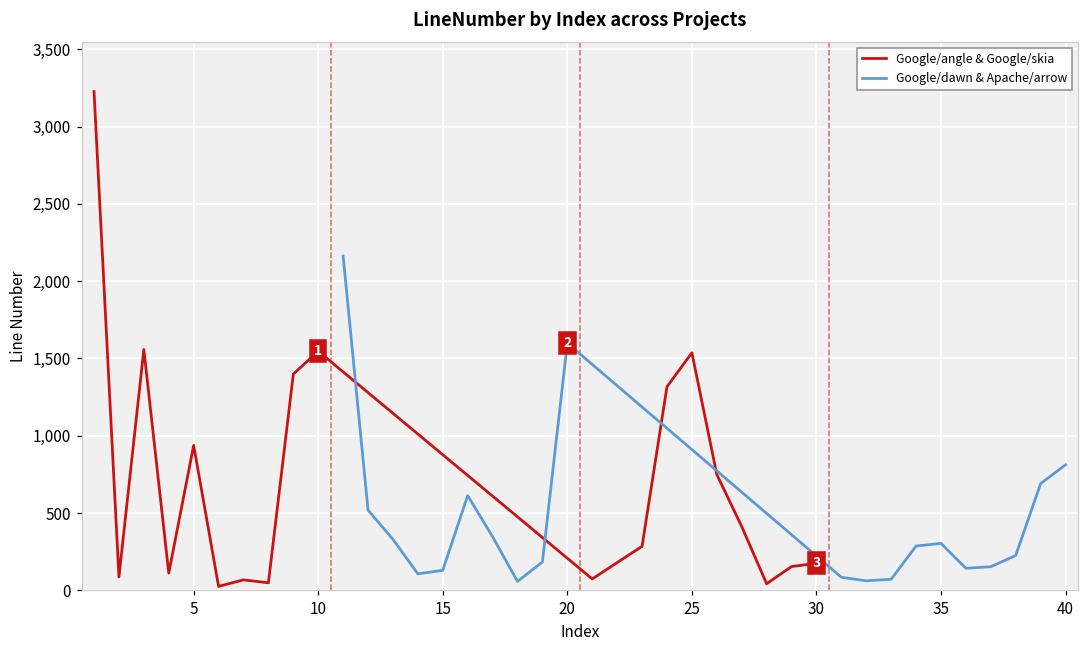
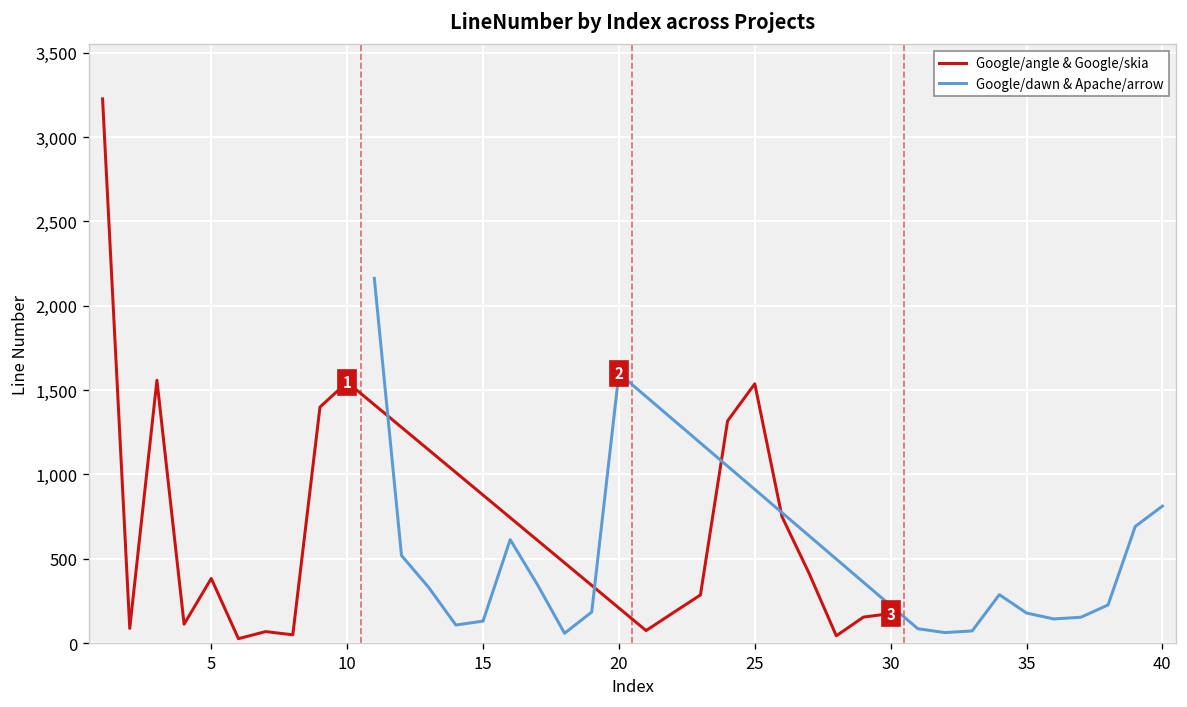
Google/angle & Google/skia, 5: 940 -> 380
Google/dawn & Apache/arrow, 35: 300 -> 180
